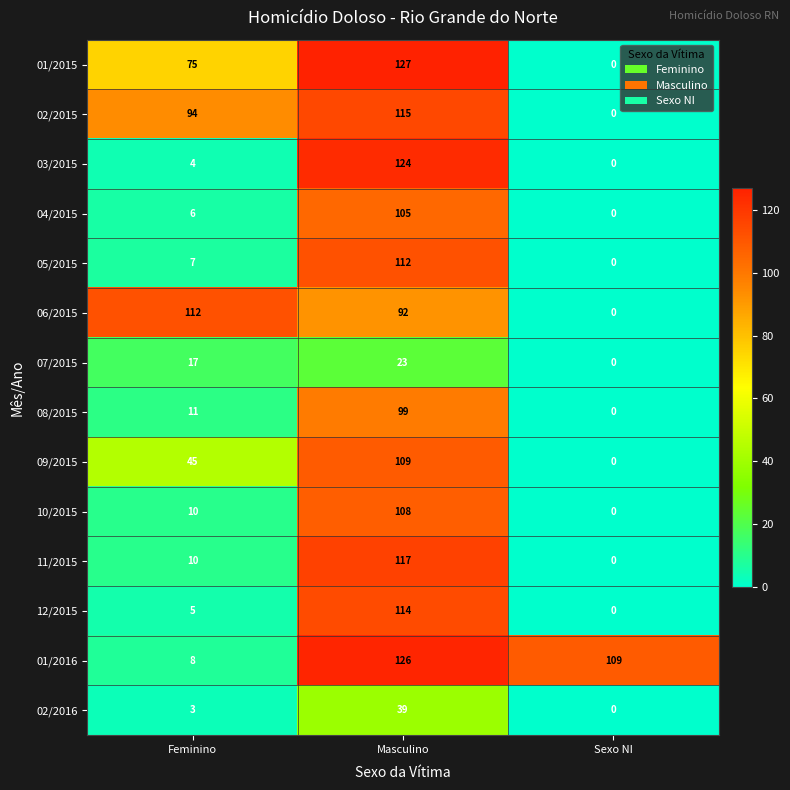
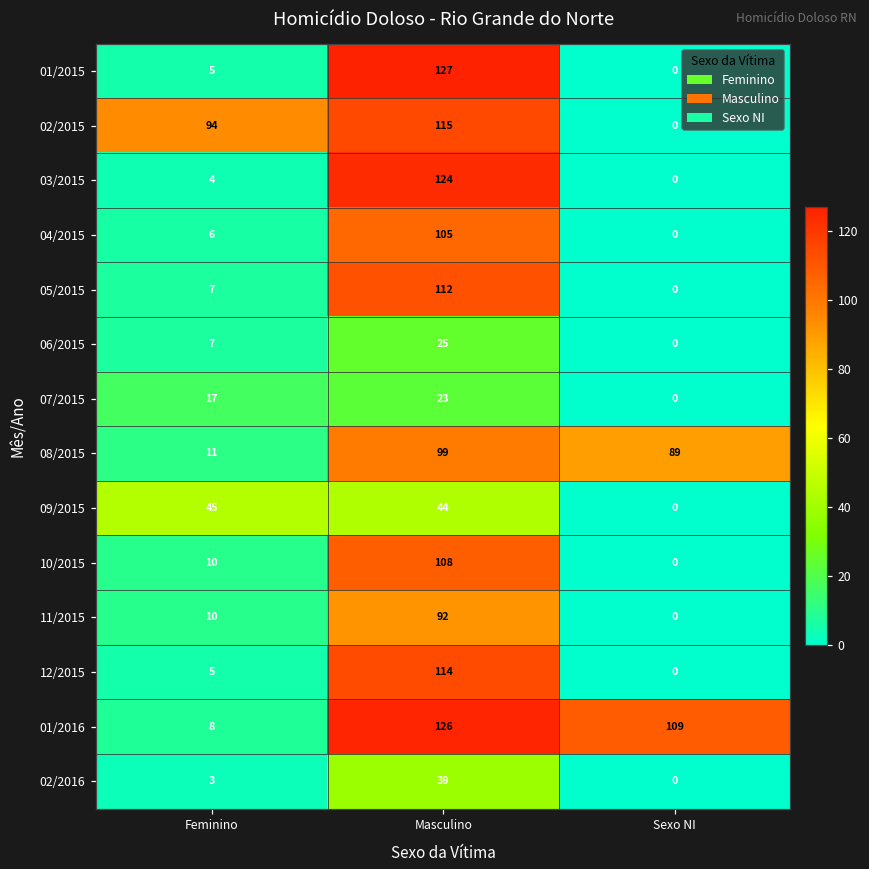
01/2015, Feminino: 75 -> 5
06/2015, Feminino: 112 -> 7
06/2015, Masculino: 92 -> 25
08/2015, Sexo NI: 0 -> 89
09/2015, Masculino: 109 -> 44
11/2015, Masculino: 117 -> 92
